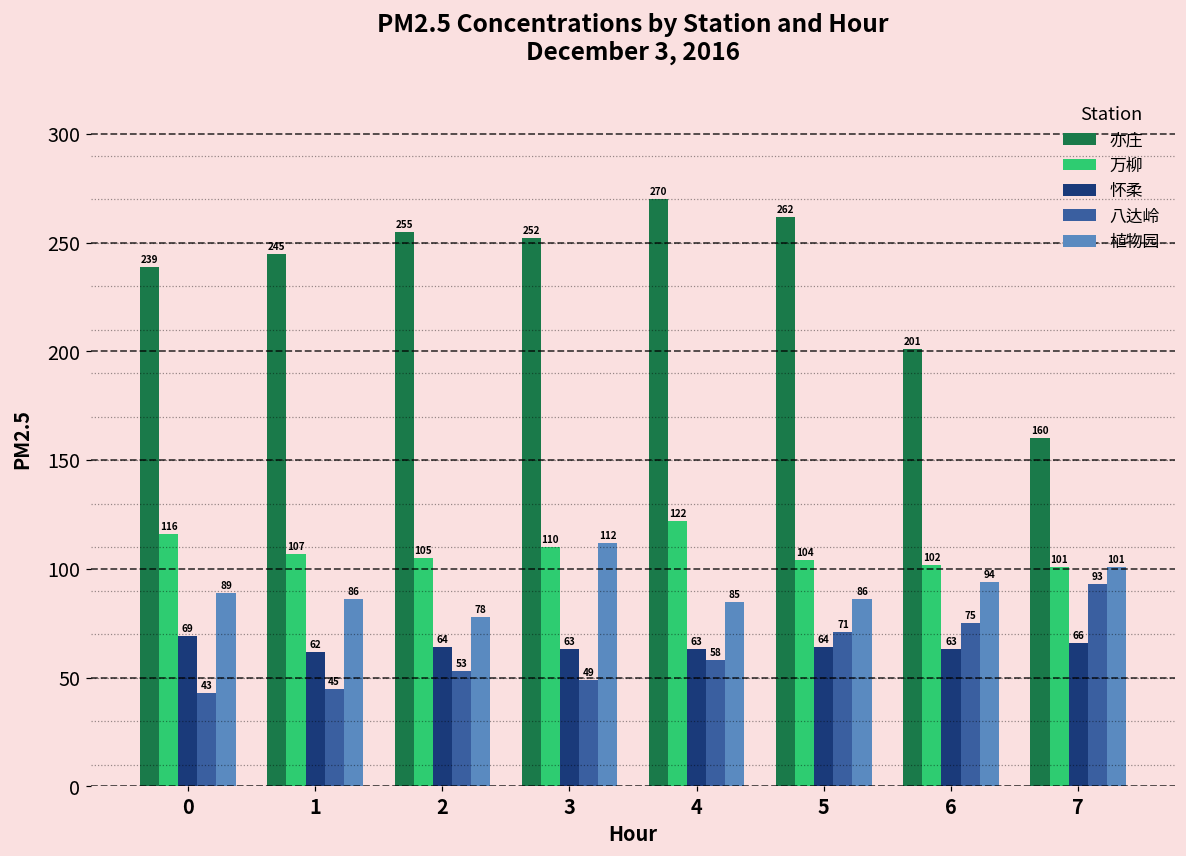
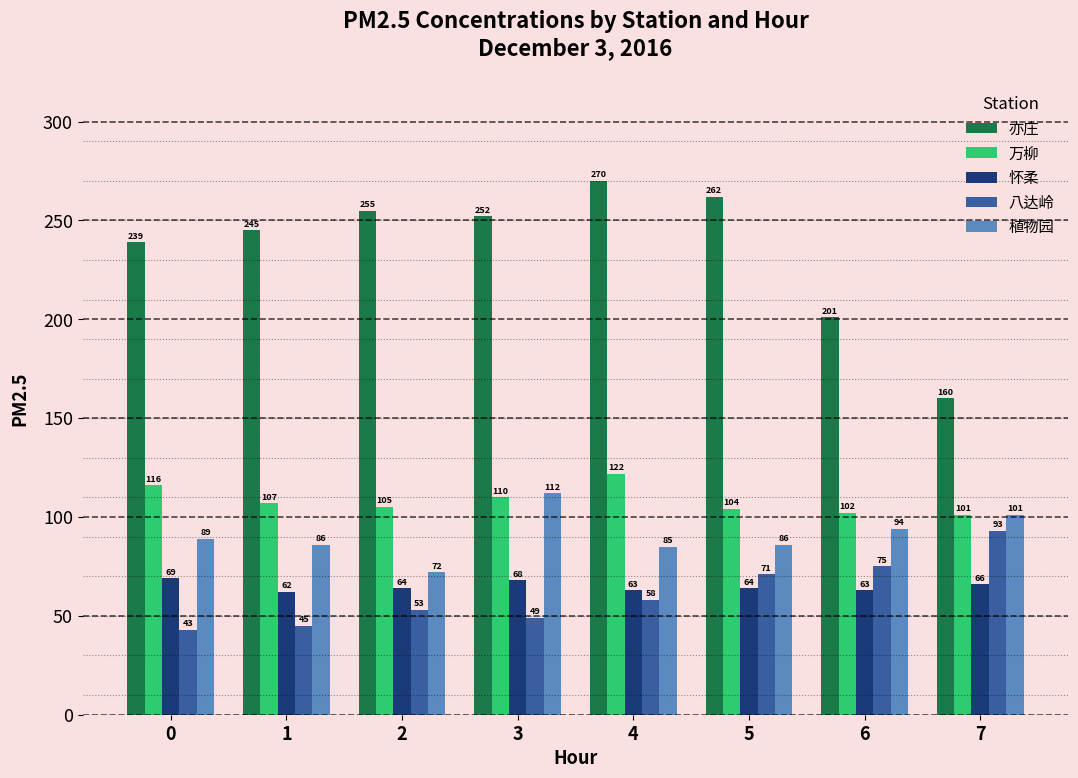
植物园, 2: 78 -> 72
怀柔, 3: 63 -> 68
